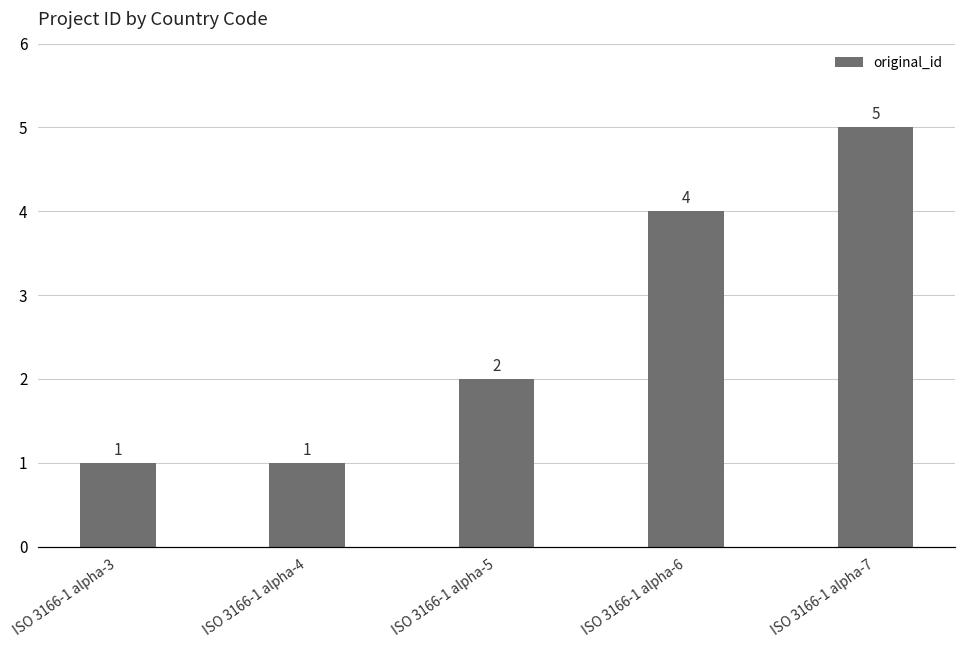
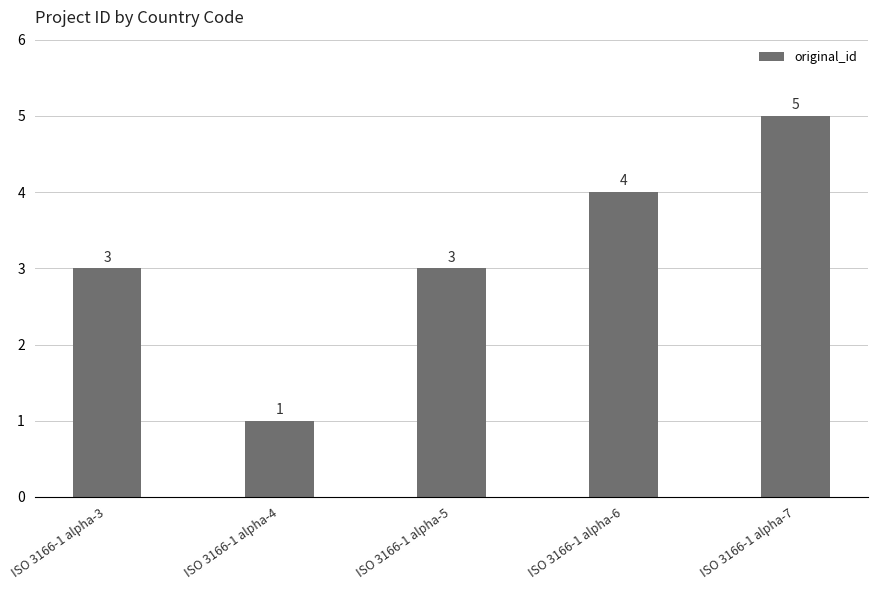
ISO 3166-1 alpha-3: 1 -> 3
ISO 3166-1 alpha-5: 2 -> 3
